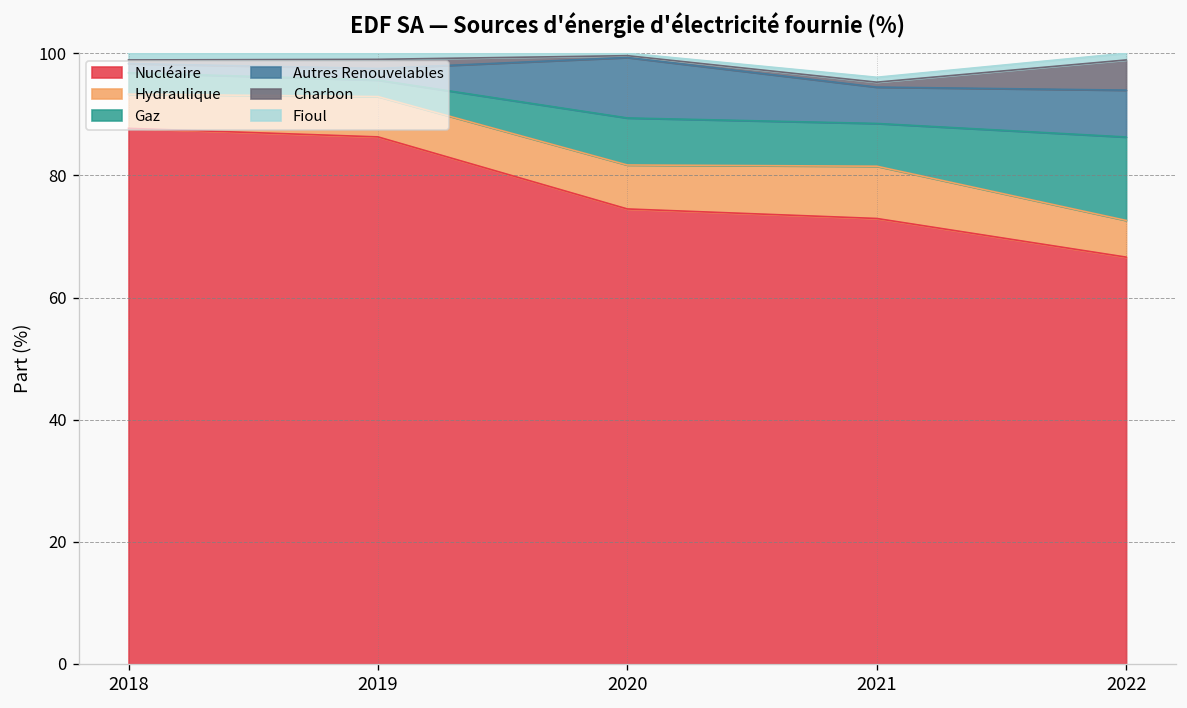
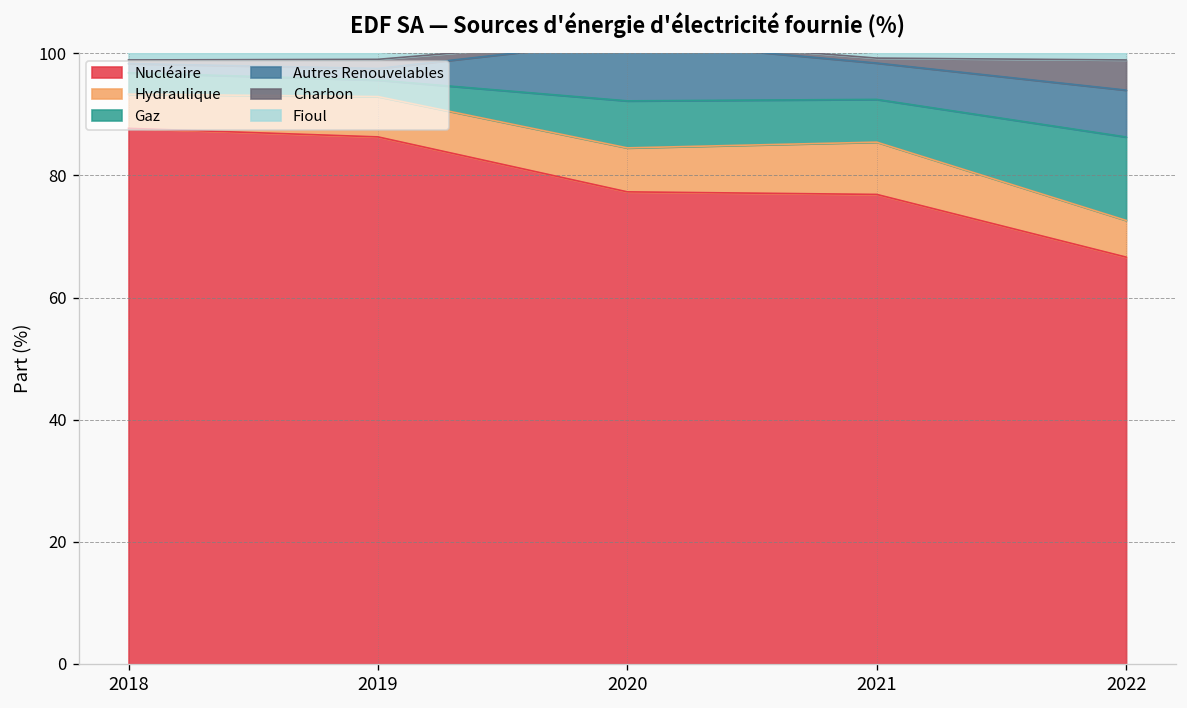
Nucléaire, 2020: 75 -> 77
Nucléaire, 2021: 73 -> 77
